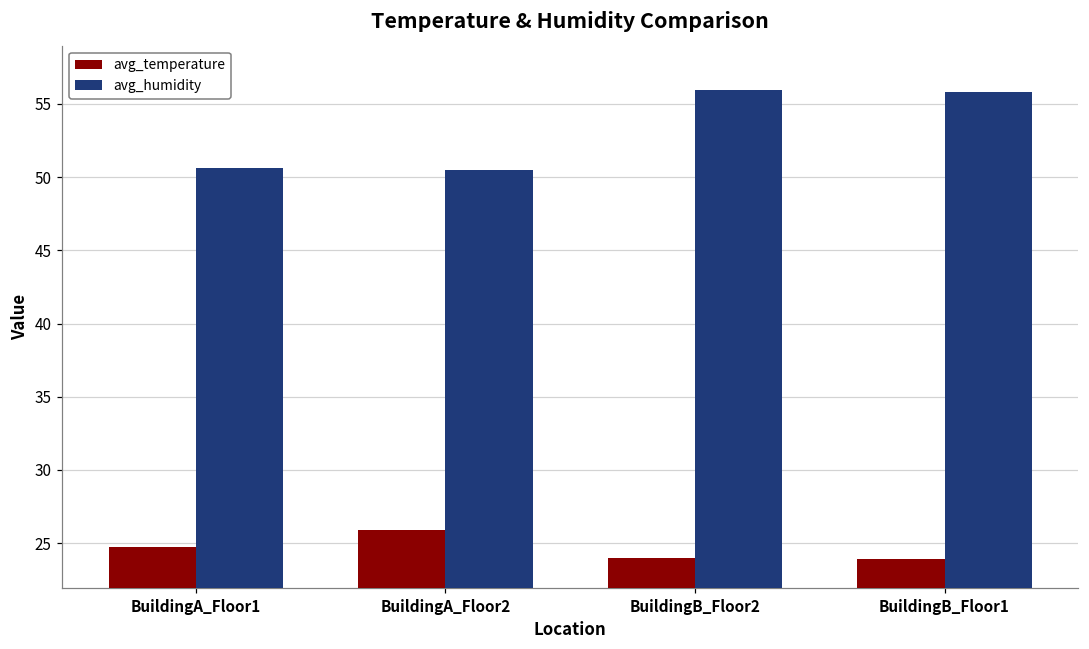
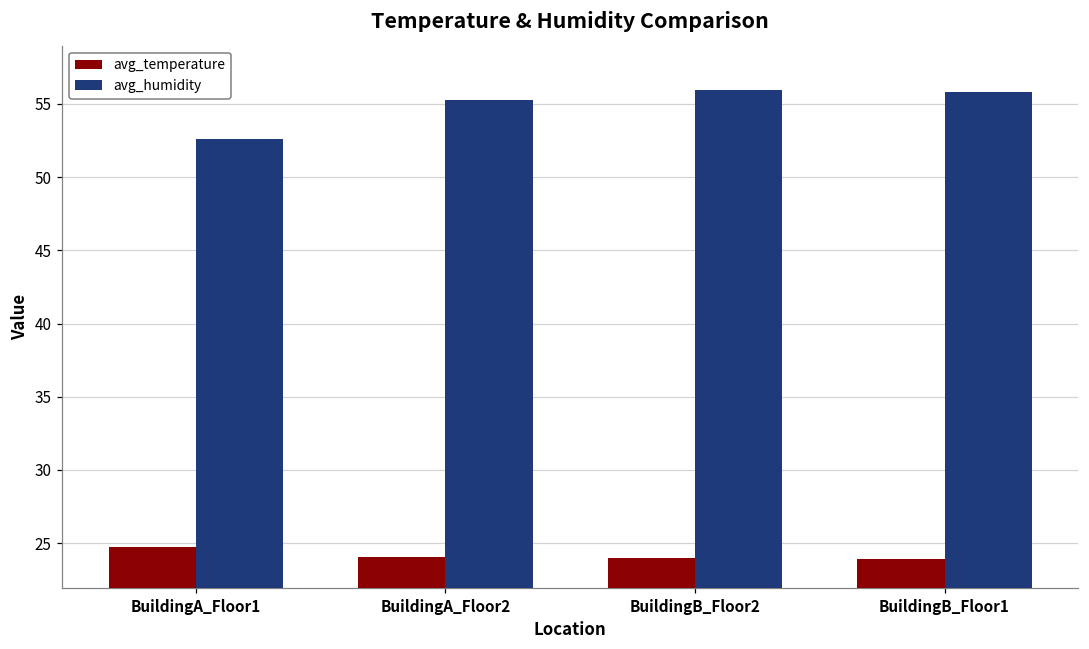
avg_humidity, BuildingA_Floor1: 50.6 -> 52.6
avg_temperature, BuildingA_Floor2: 25.9 -> 24.1
avg_humidity, BuildingA_Floor2: 50.5 -> 55.3
